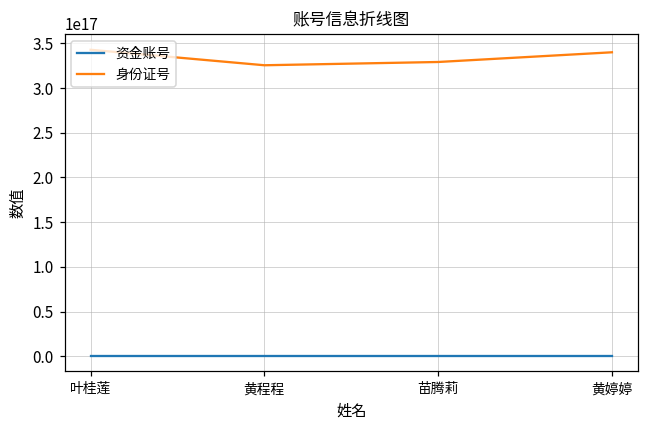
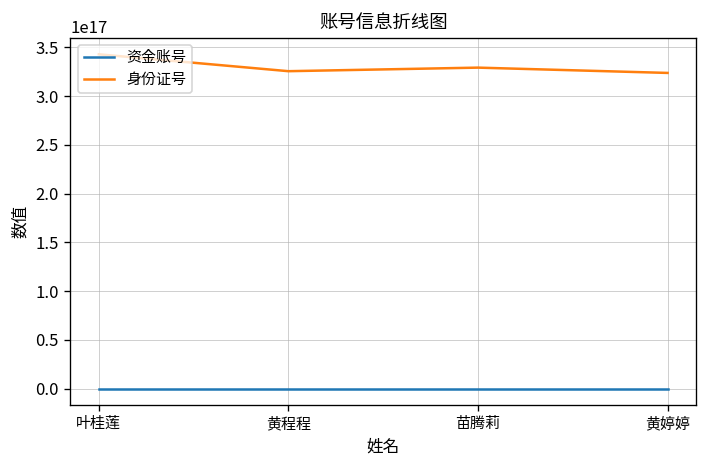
身份证号, 黄婷婷: 340000000000000000 -> 320000000000000000
